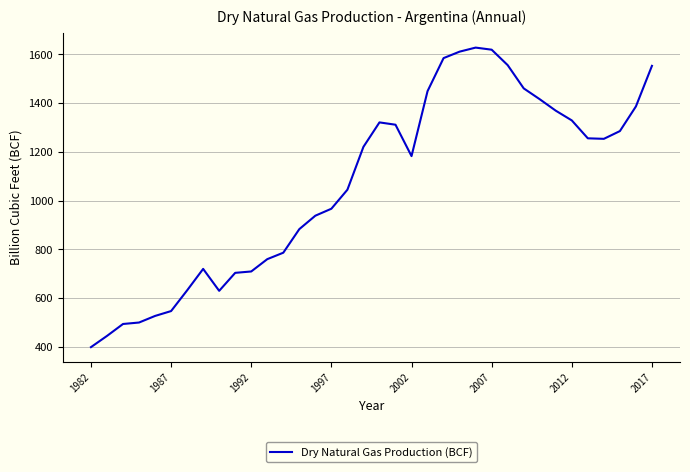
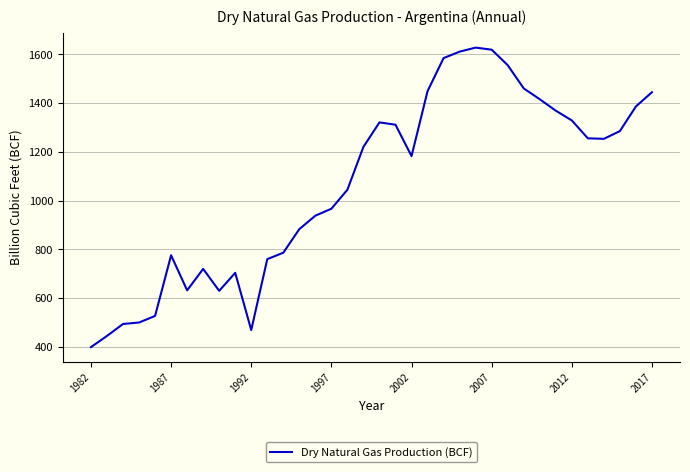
1987: 550 -> 780
1992: 710 -> 470
2017: 1550 -> 1440
